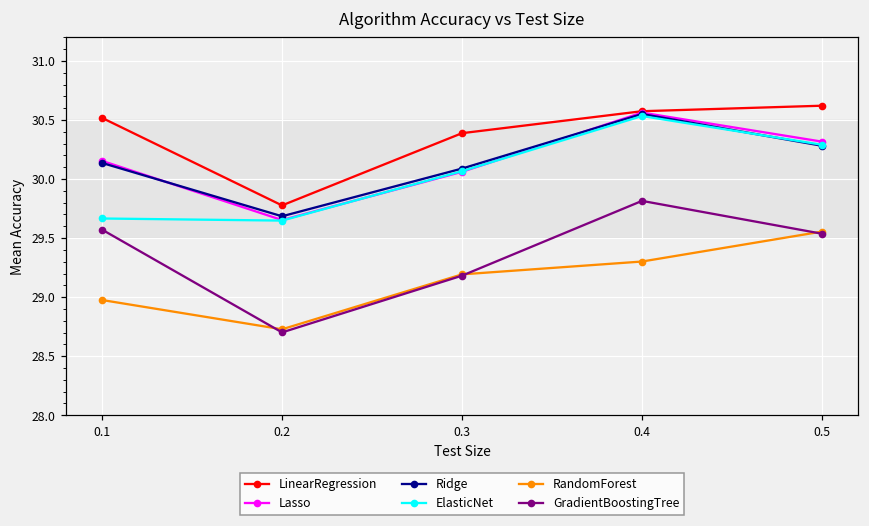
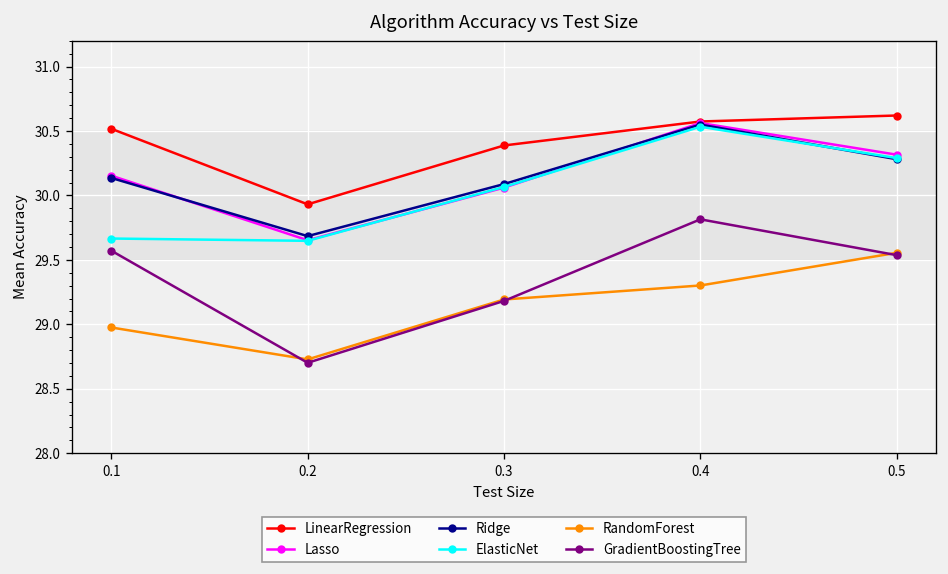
LinearRegression, 0.2: 29.78 -> 29.93
